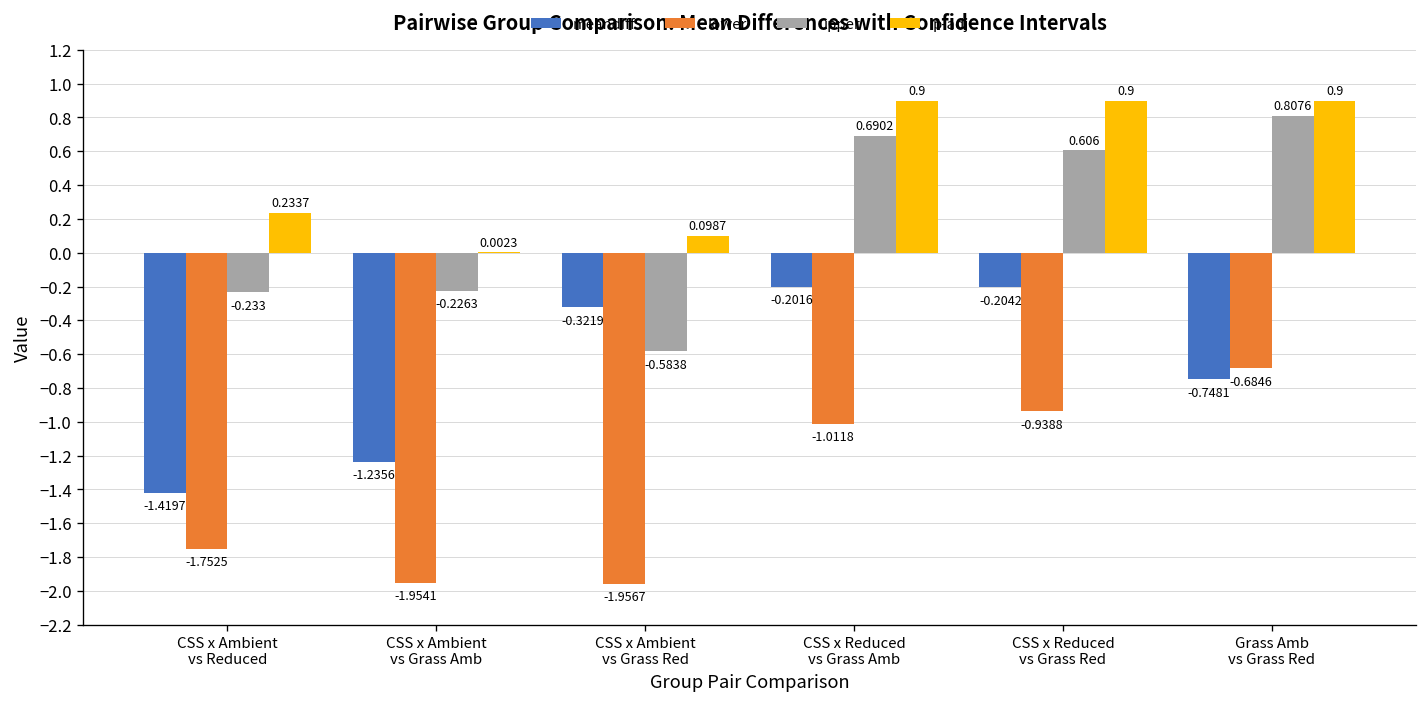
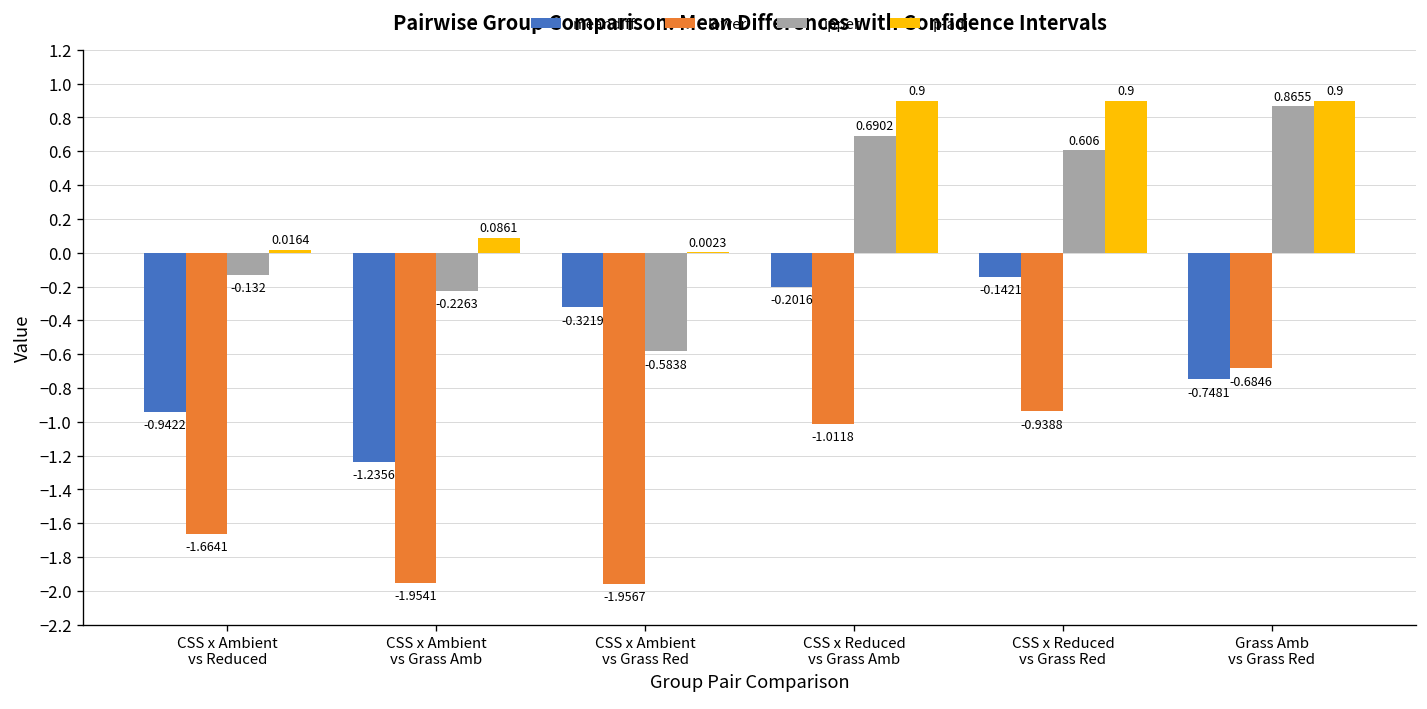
meandiff, CSS x Ambient vs Reduced: -1.4197 -> -0.9422
lower, CSS x Ambient vs Reduced: -1.7525 -> -1.6641
upper, CSS x Ambient vs Reduced: -0.233 -> -0.132
p-adj, CSS x Ambient vs Reduced: 0.2337 -> 0.0164
p-adj, CSS x Ambient vs Grass Amb: 0.0023 -> 0.0861
p-adj, CSS x Ambient vs Grass Red: 0.0987 -> 0.0023
meandiff, CSS x Reduced vs Grass Red: -0.2042 -> -0.1421
upper, Grass Amb vs Grass Red: 0.8076 -> 0.8655
